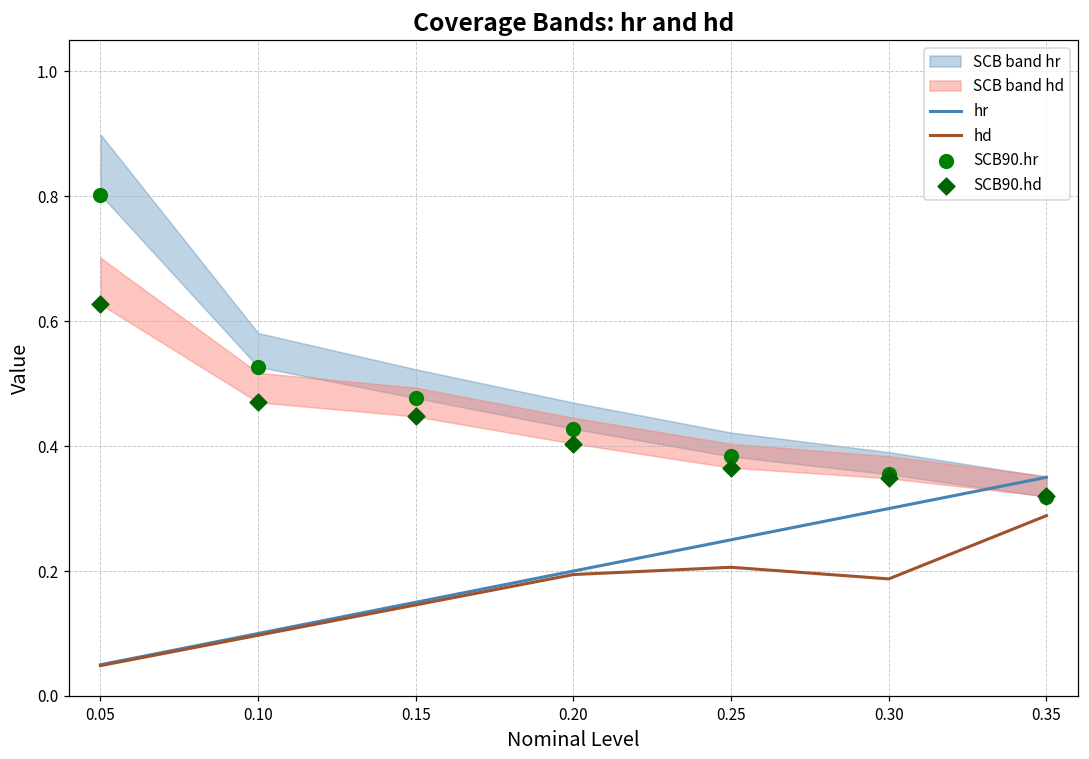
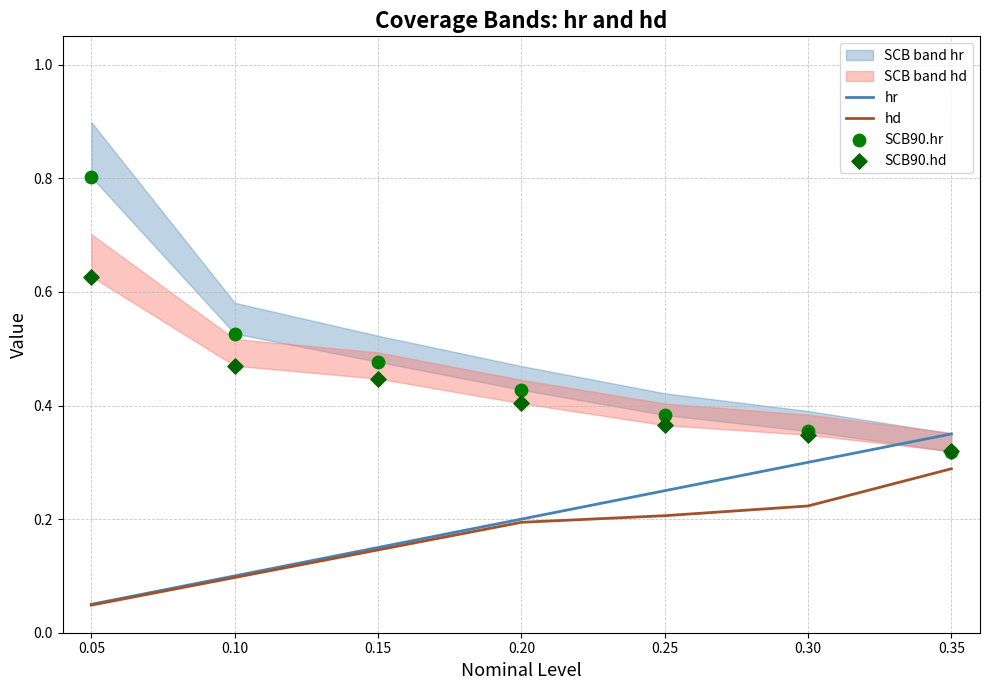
hd, 0.30: 0.19 -> 0.22
